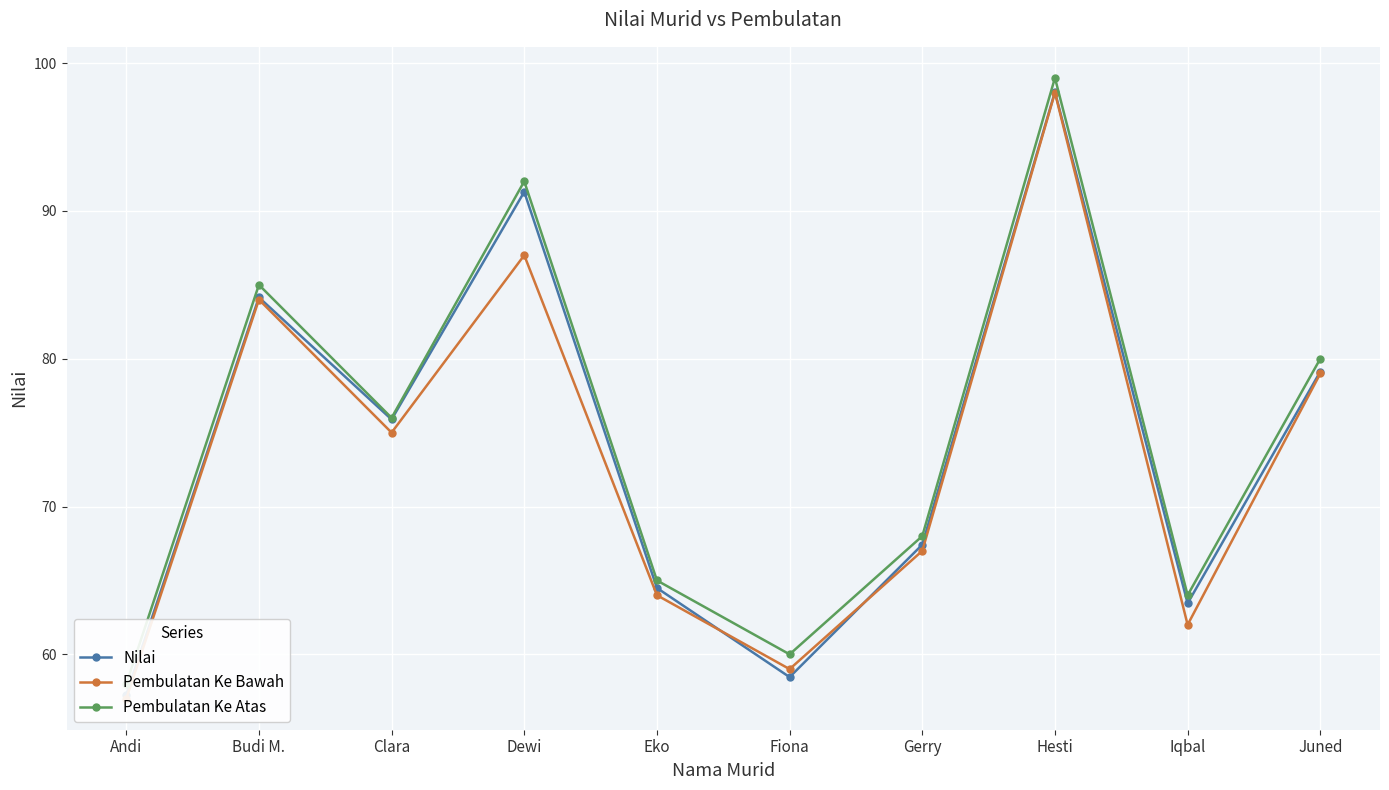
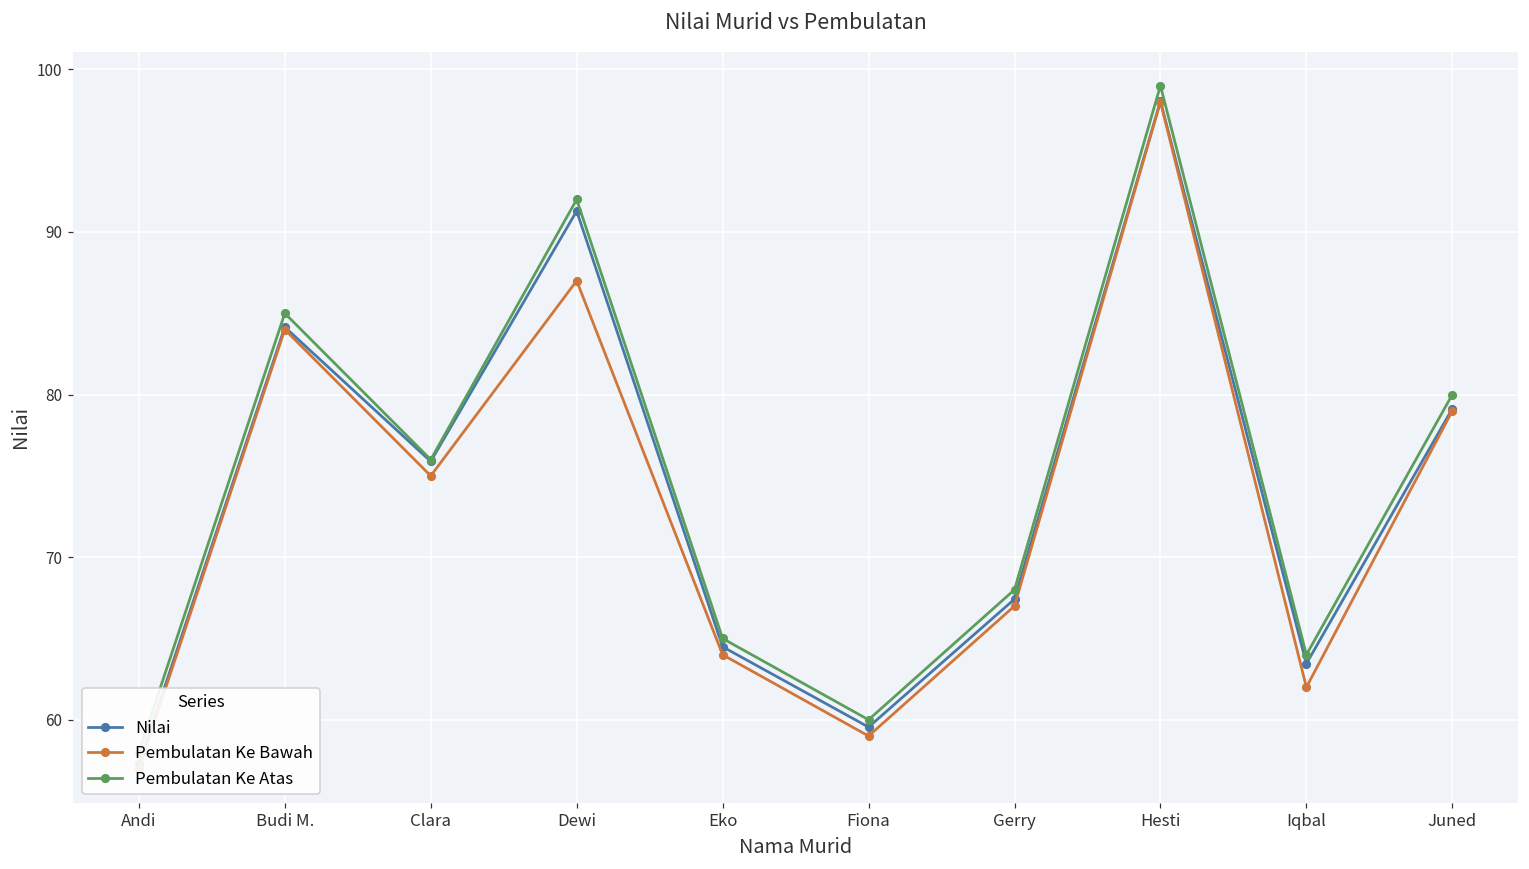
Nilai, Fiona: 58.5 -> 59.6
